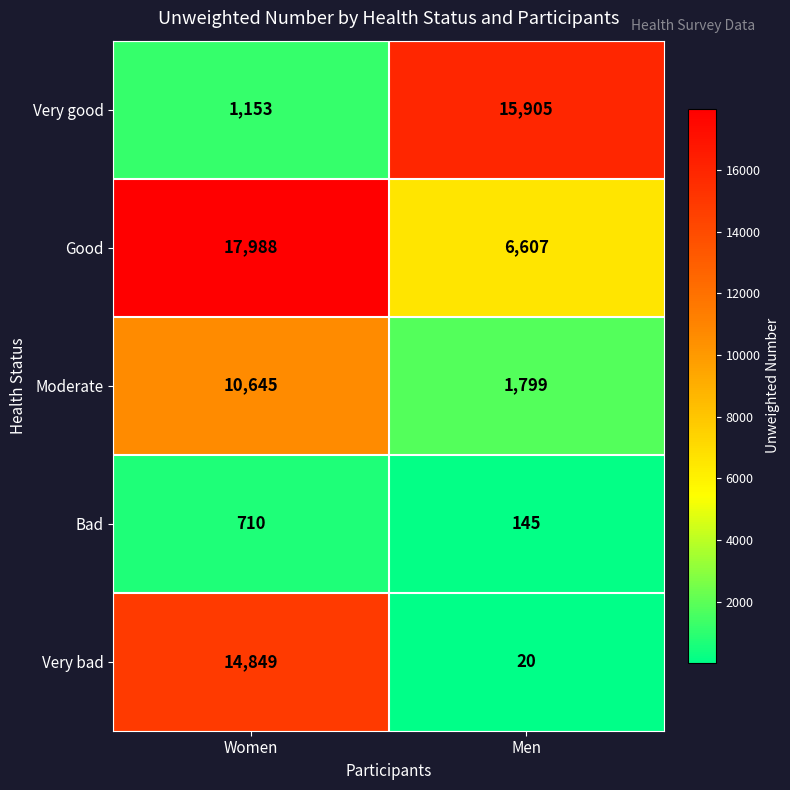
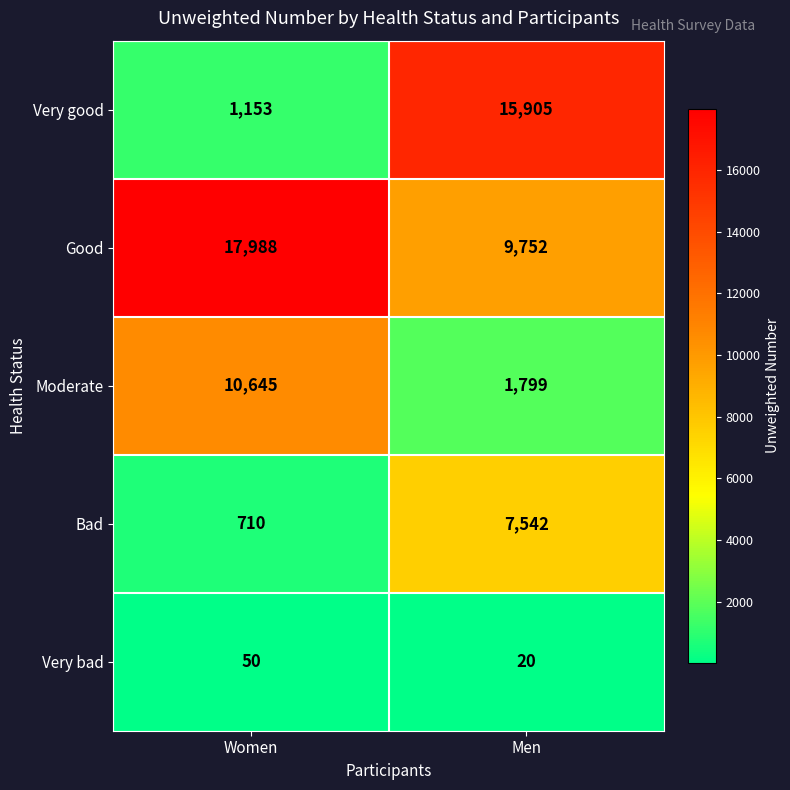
Good, Men: 6,607 -> 9,752
Bad, Men: 145 -> 7,542
Very bad, Women: 14,849 -> 50
